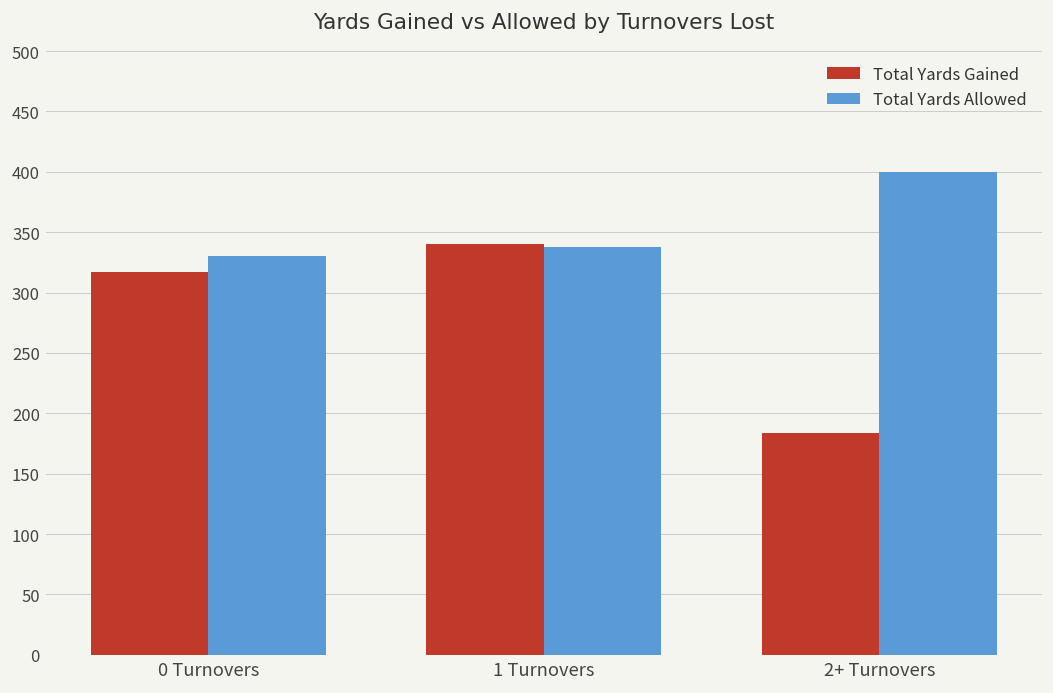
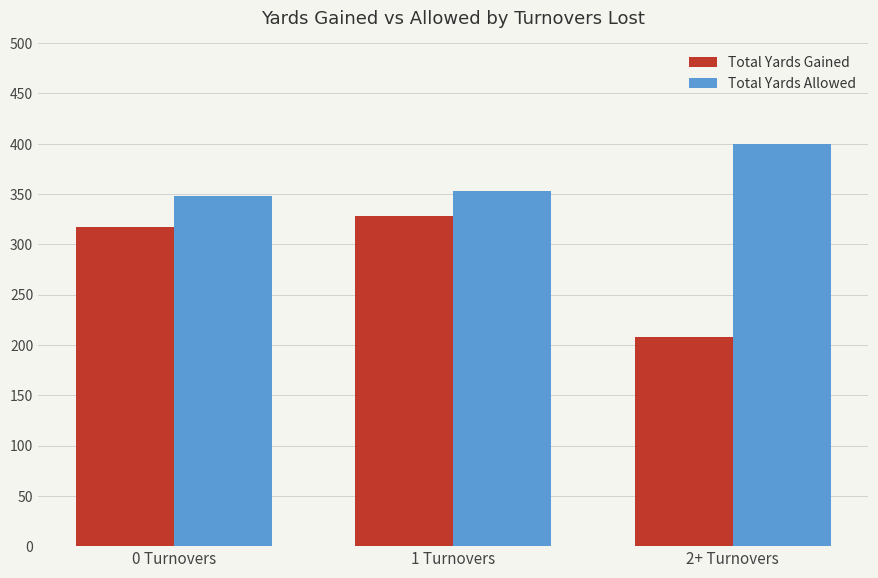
Total Yards Allowed, 0 Turnovers: 330 -> 348
Total Yards Gained, 1 Turnovers: 340 -> 328
Total Yards Allowed, 1 Turnovers: 338 -> 353
Total Yards Gained, 2+ Turnovers: 184 -> 208
